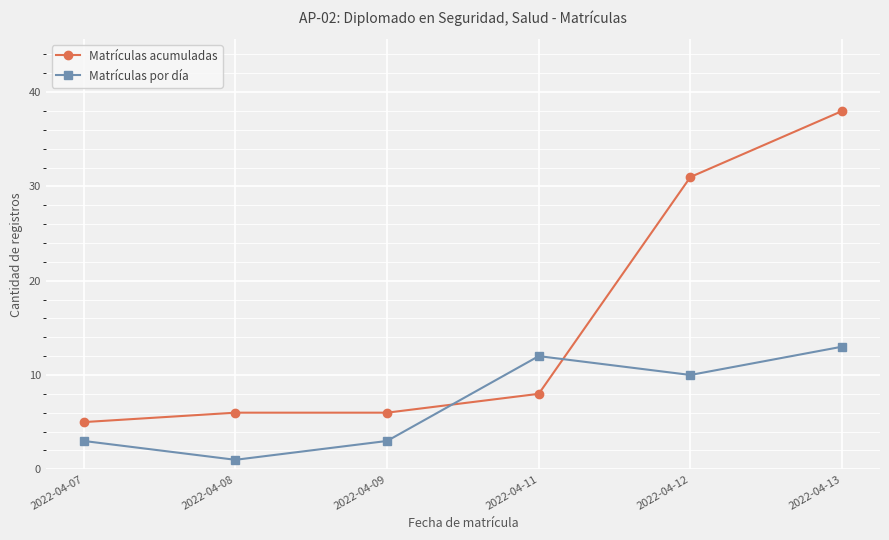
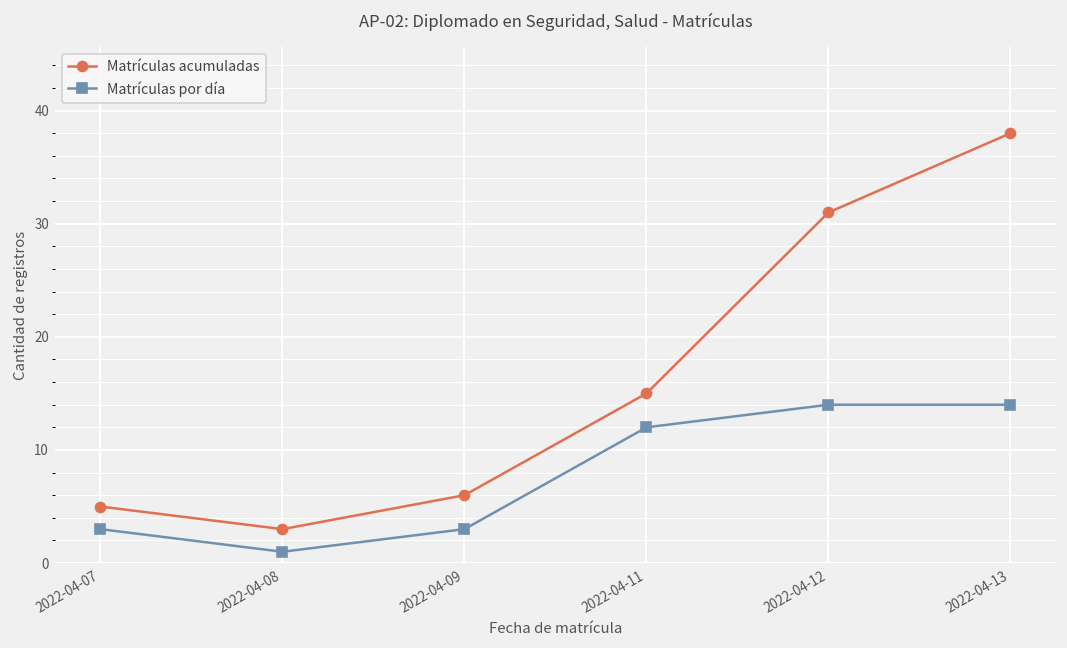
Matrículas acumuladas, 2022-04-08: 6 -> 3
Matrículas acumuladas, 2022-04-11: 8 -> 15
Matrículas por día, 2022-04-12: 10 -> 14
Matrículas por día, 2022-04-13: 13 -> 14
